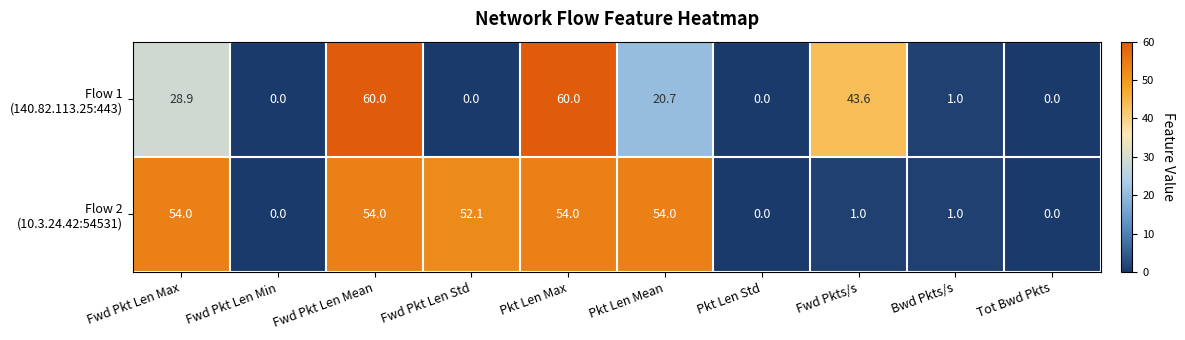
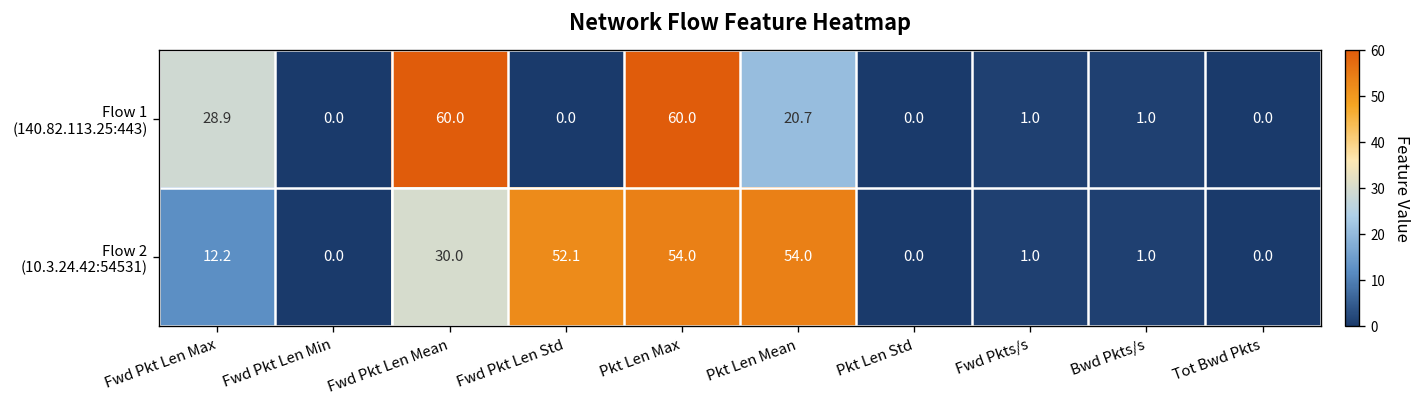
Flow 1 (140.82.113.25:443), Fwd Pkts/s: 43.6 -> 1.0
Flow 2 (10.3.24.42:54531), Fwd Pkt Len Max: 54.0 -> 12.2
Flow 2 (10.3.24.42:54531), Fwd Pkt Len Mean: 54.0 -> 30.0
